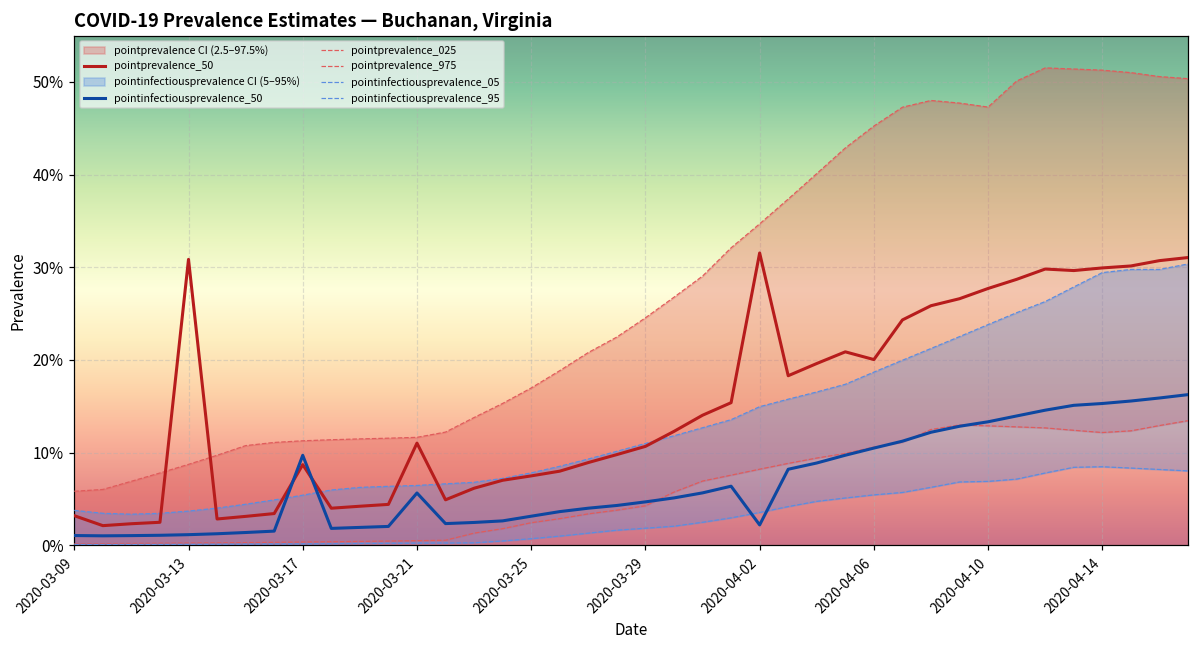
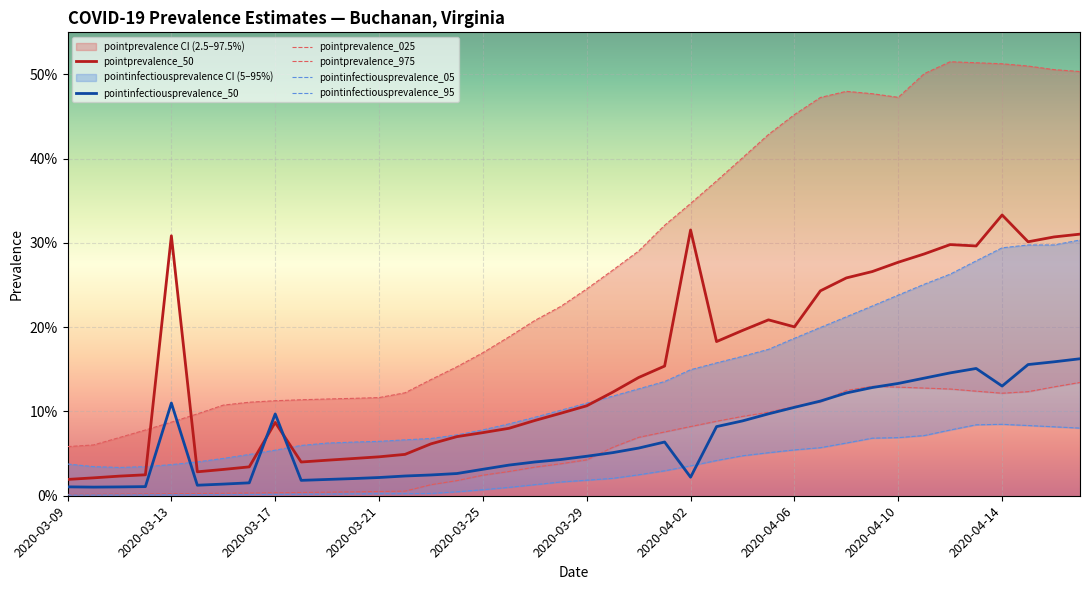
pointprevalence_50, 2020-03-09: 3% -> 2%
pointinfectiousprevalence_50, 2020-03-13: 1% -> 11%
pointprevalence_50, 2020-03-21: 11% -> 5%
pointinfectiousprevalence_50, 2020-03-21: 6% -> 2%
pointprevalence_50, 2020-04-14: 30% -> 33%
pointinfectiousprevalence_50, 2020-04-14: 15% -> 13%
